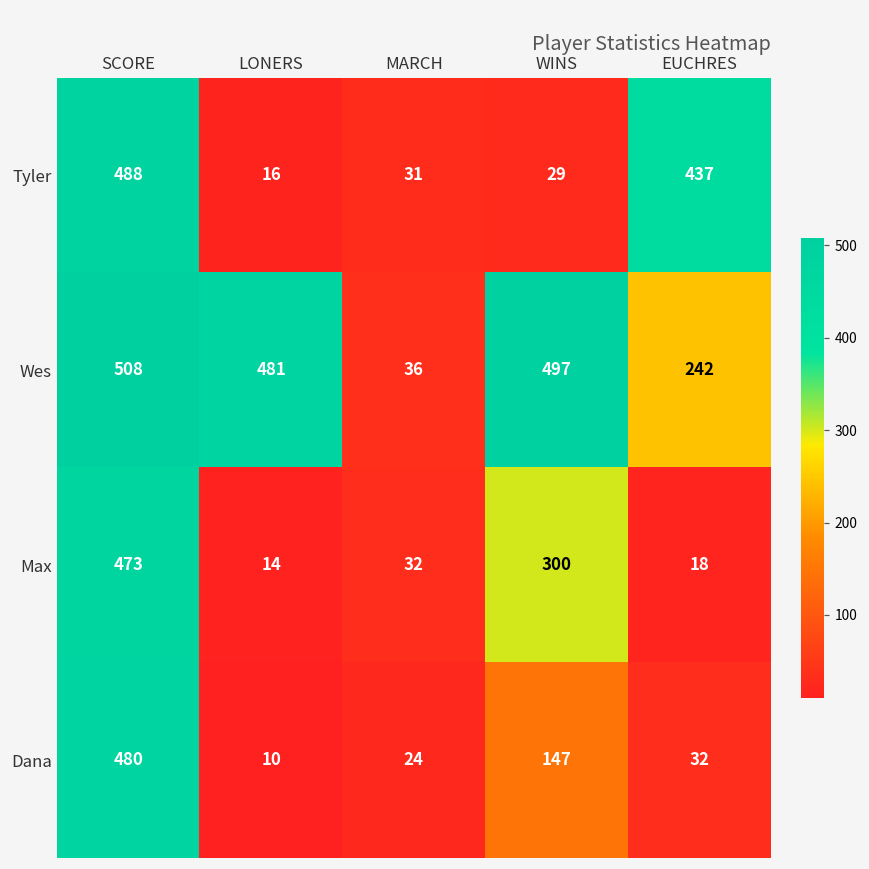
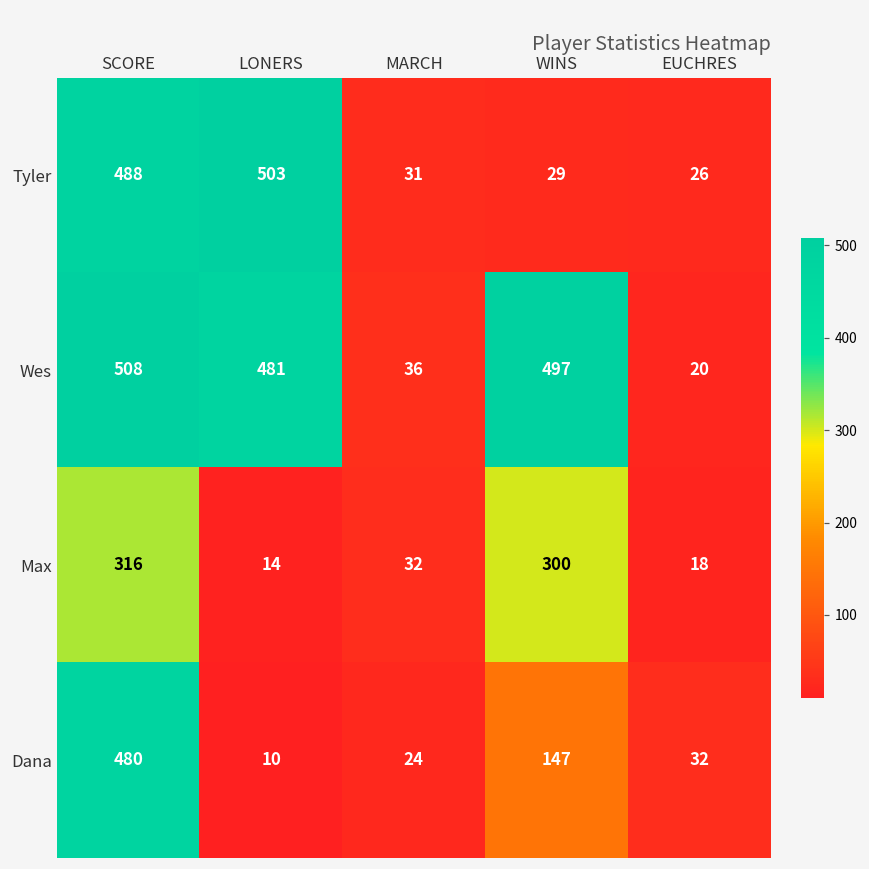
Tyler, LONERS: 16 -> 503
Tyler, EUCHRES: 437 -> 26
Wes, EUCHRES: 242 -> 20
Max, SCORE: 473 -> 316
